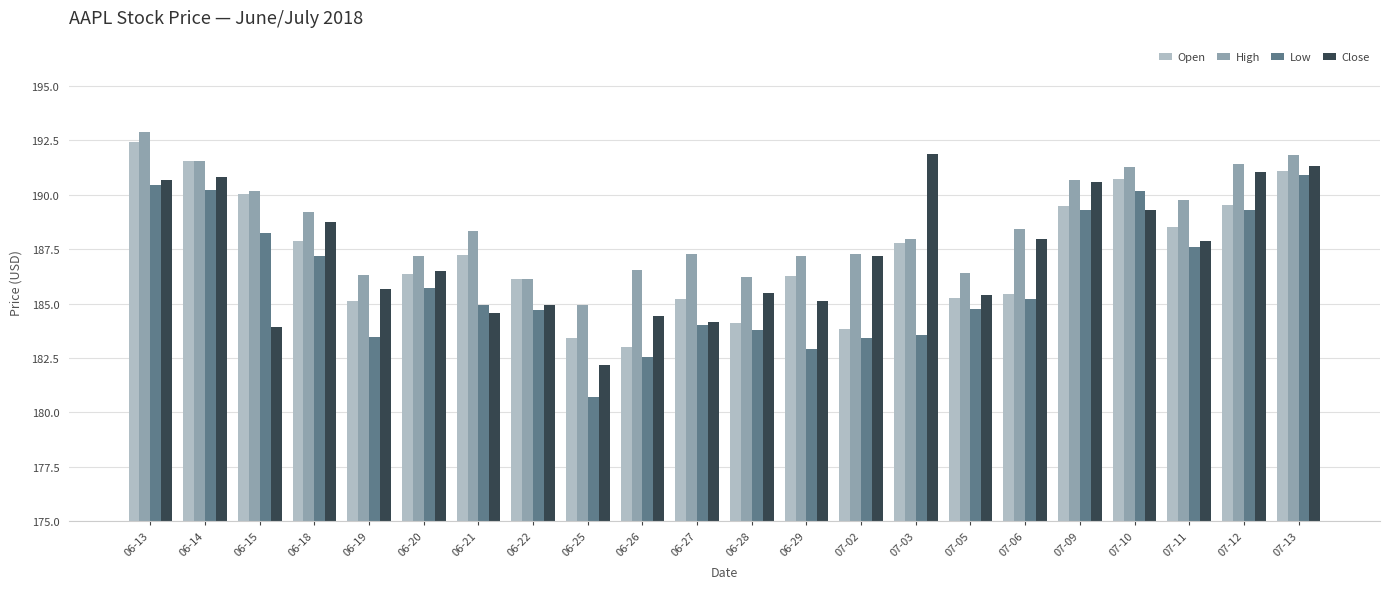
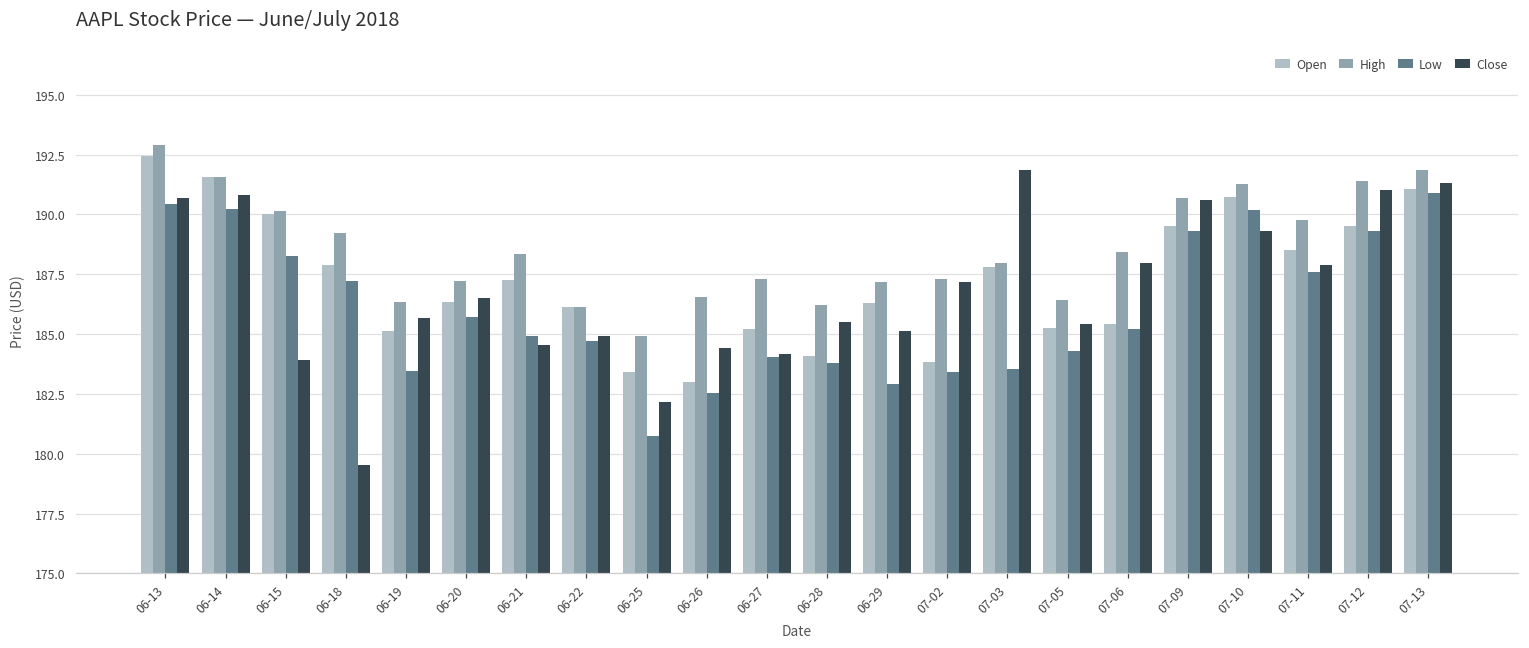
Close, 06-18: 188.7 -> 179.5
Low, 07-05: 184.8 -> 184.3
